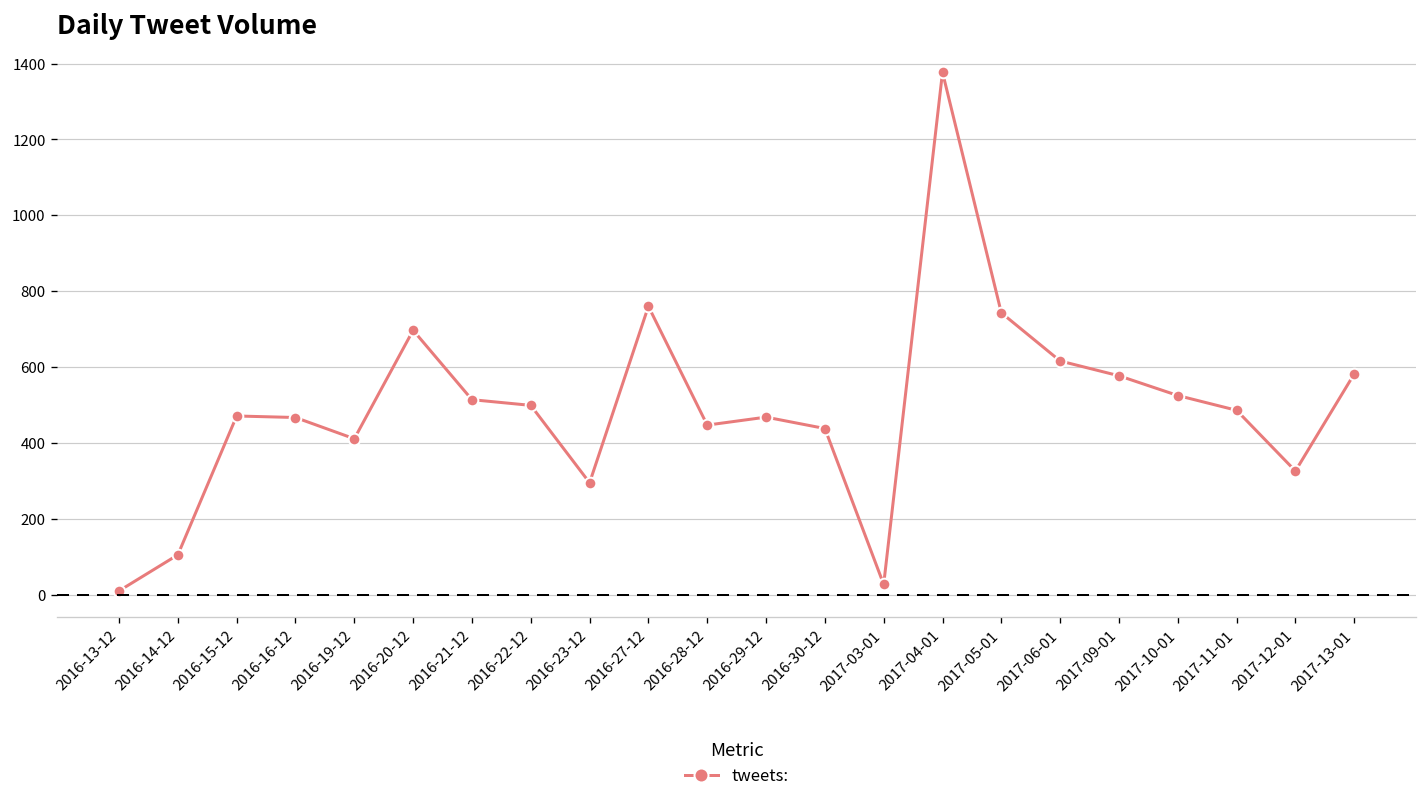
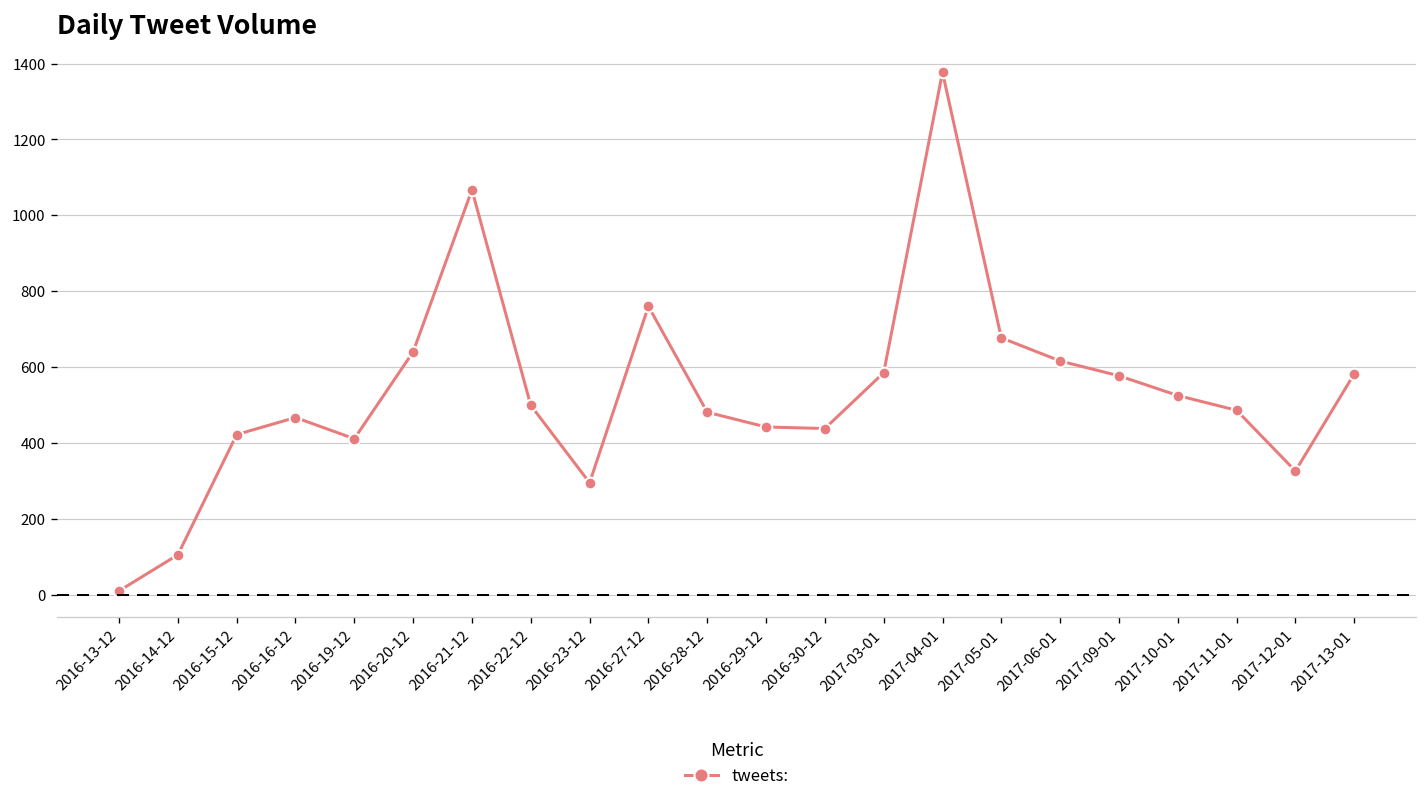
2016-15-12: 470 -> 420
2016-20-12: 700 -> 640
2016-21-12: 510 -> 1070
2016-28-12: 450 -> 480
2016-29-12: 470 -> 440
2017-03-01: 30 -> 590
2017-05-01: 740 -> 680
